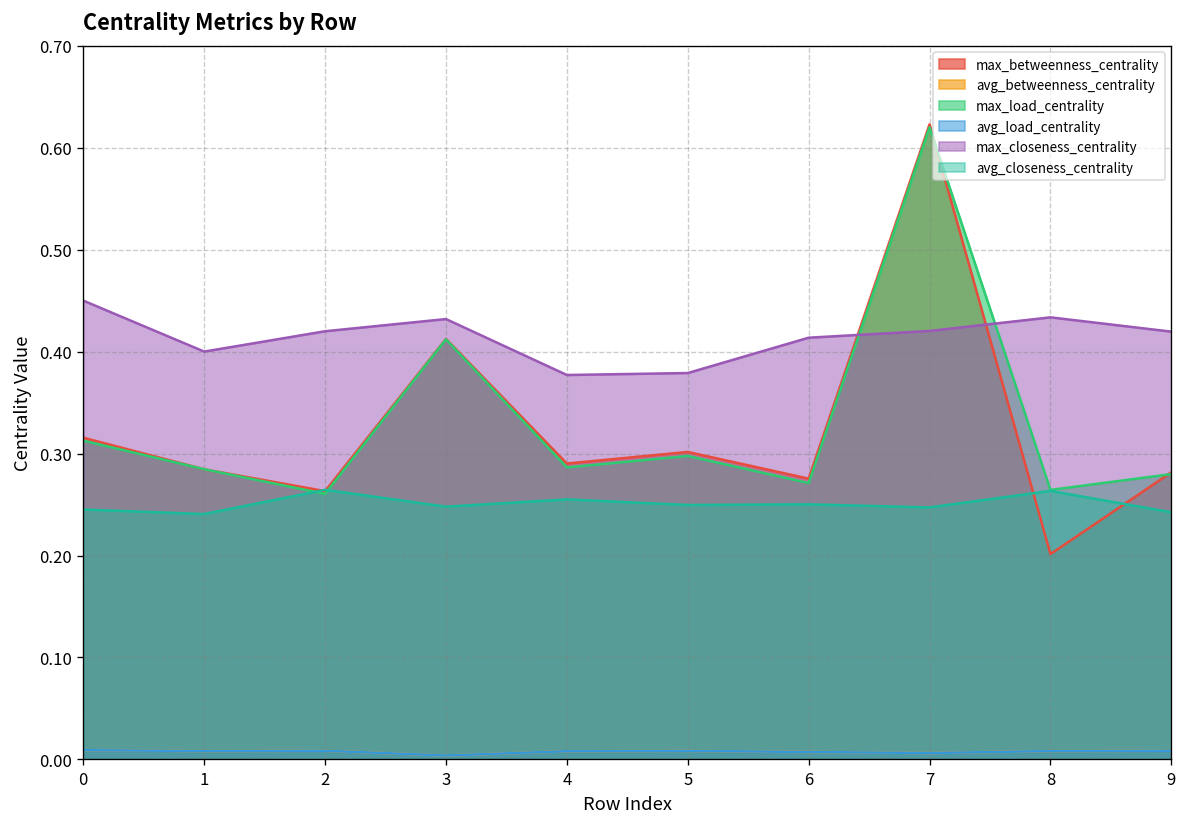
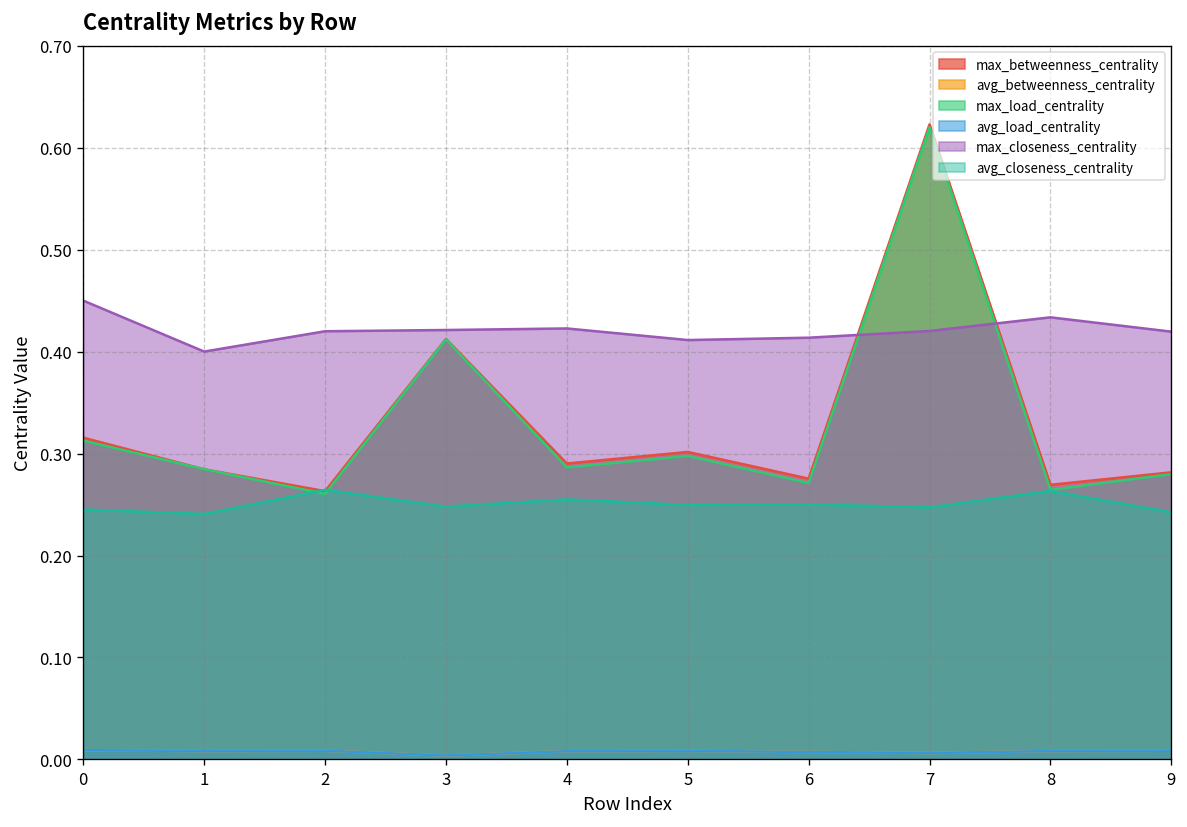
max_closeness_centrality, 3: 0.43 -> 0.42
max_closeness_centrality, 4: 0.38 -> 0.42
max_closeness_centrality, 5: 0.38 -> 0.41
max_betweenness_centrality, 8: 0.20 -> 0.27
